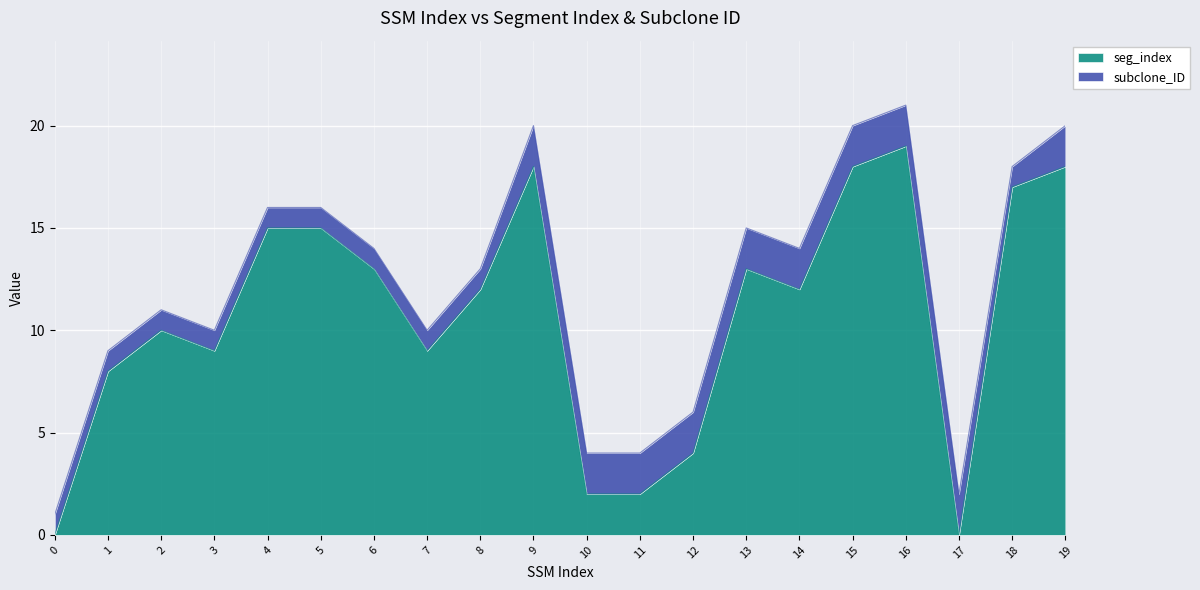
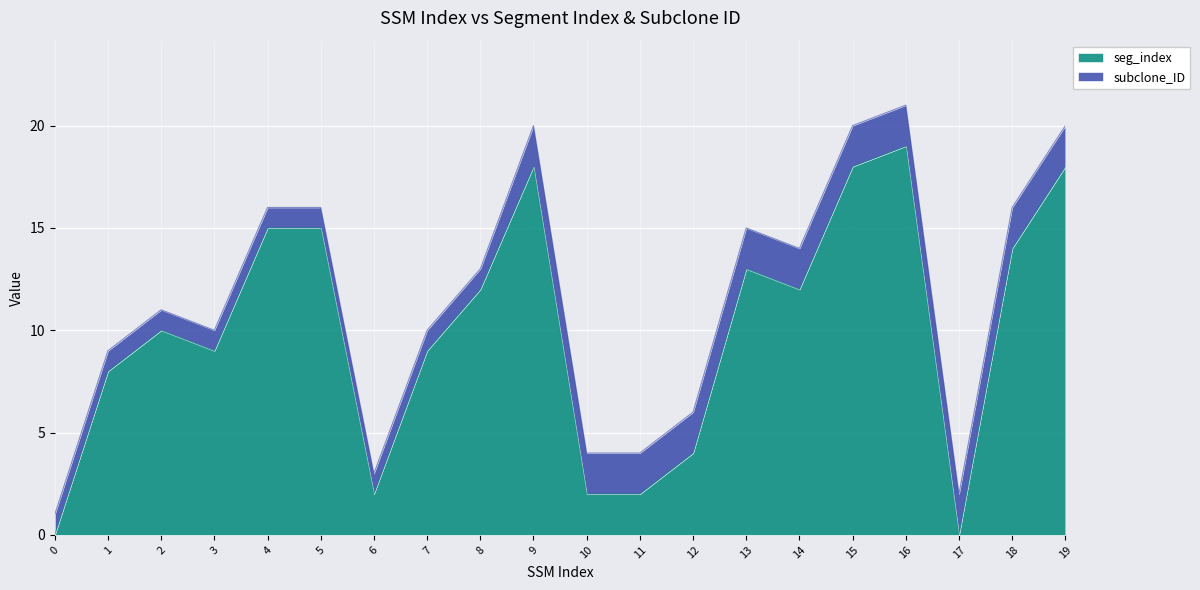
seg_index, 6: 13 -> 2
seg_index, 18: 17 -> 14
subclone_ID, 18: 1 -> 2
